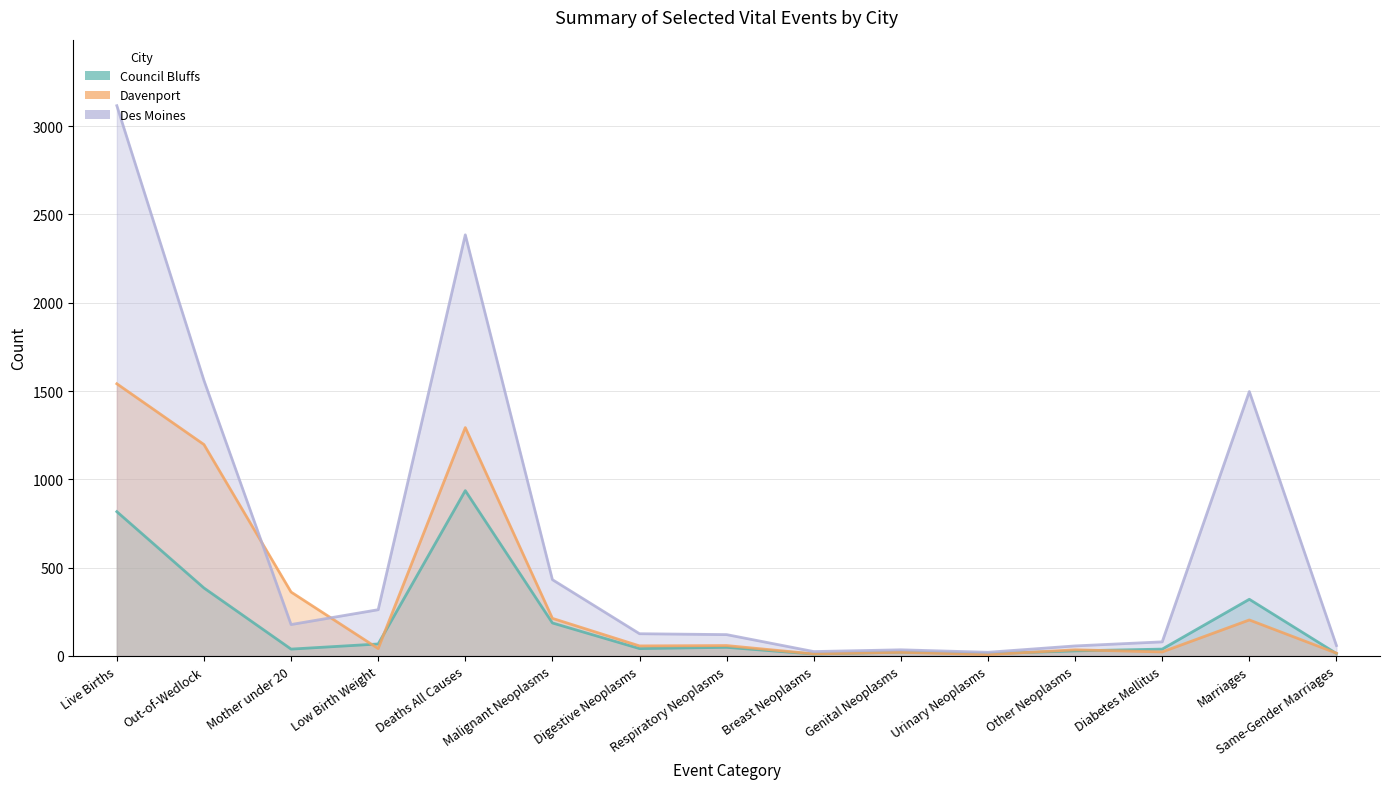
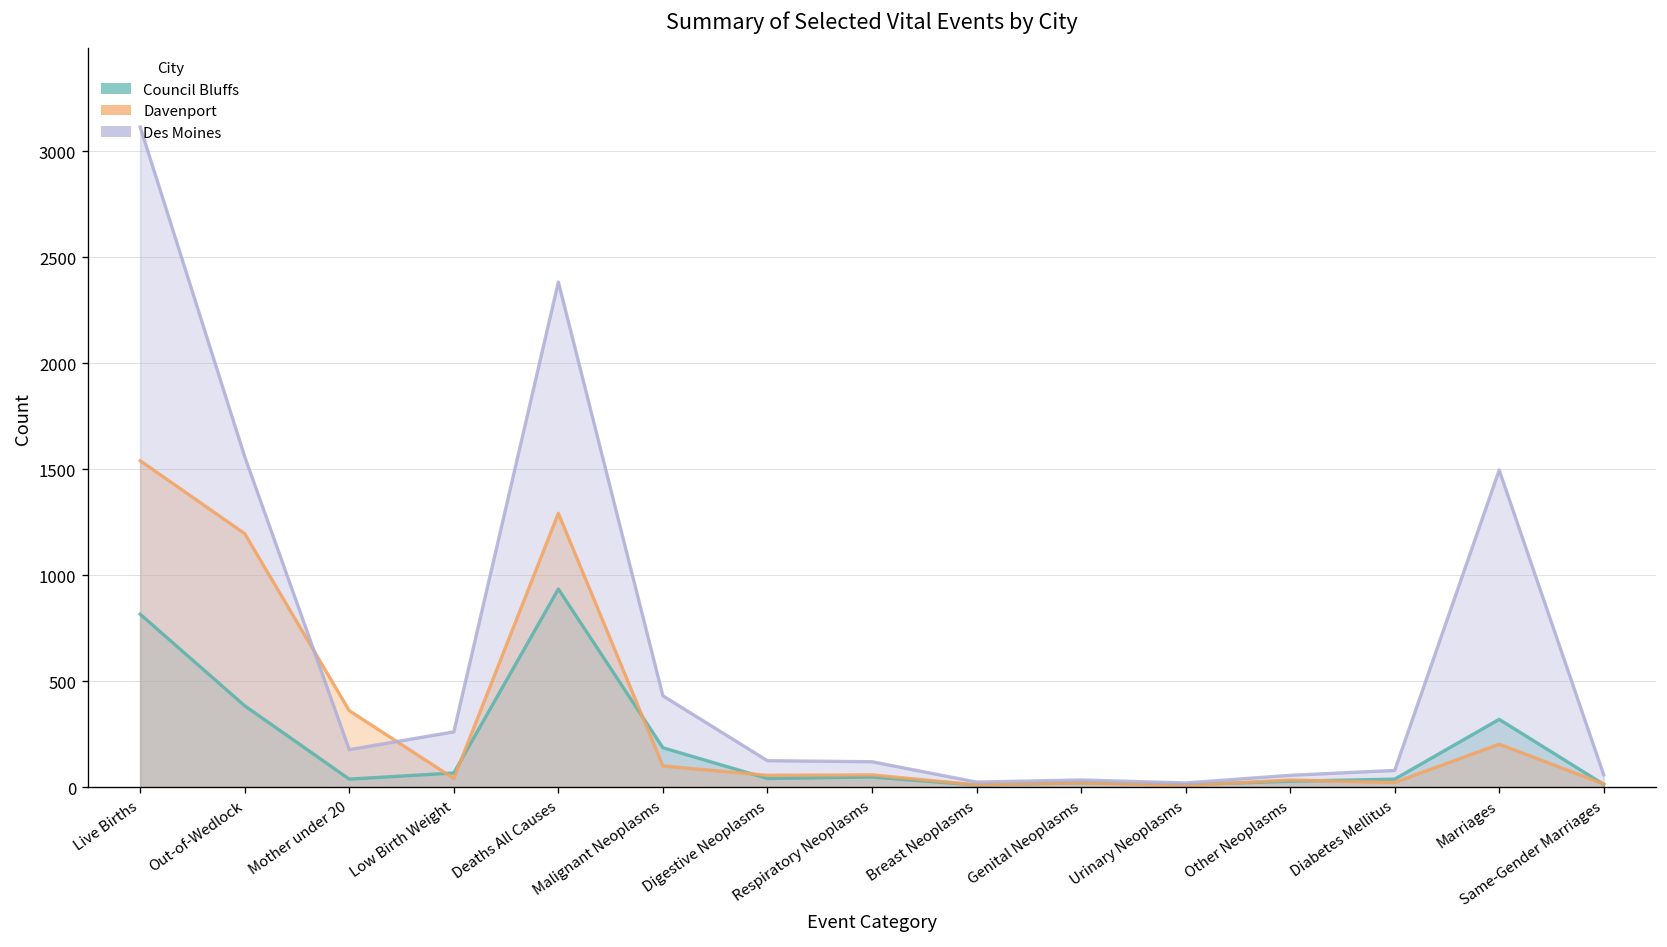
Davenport, Malignant Neoplasms: 210 -> 100
